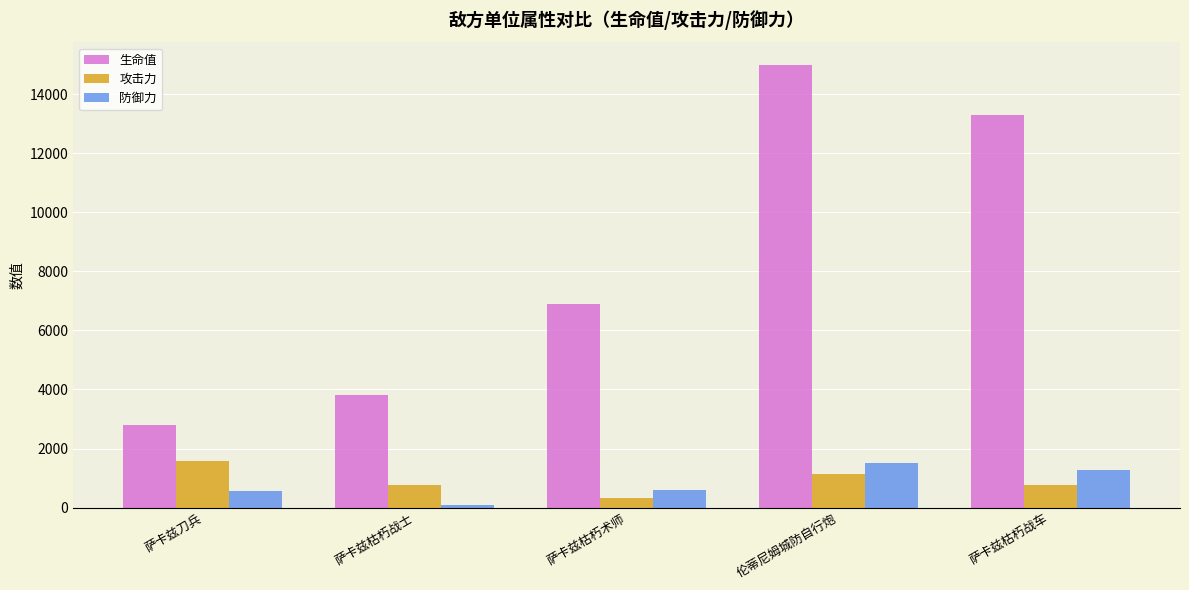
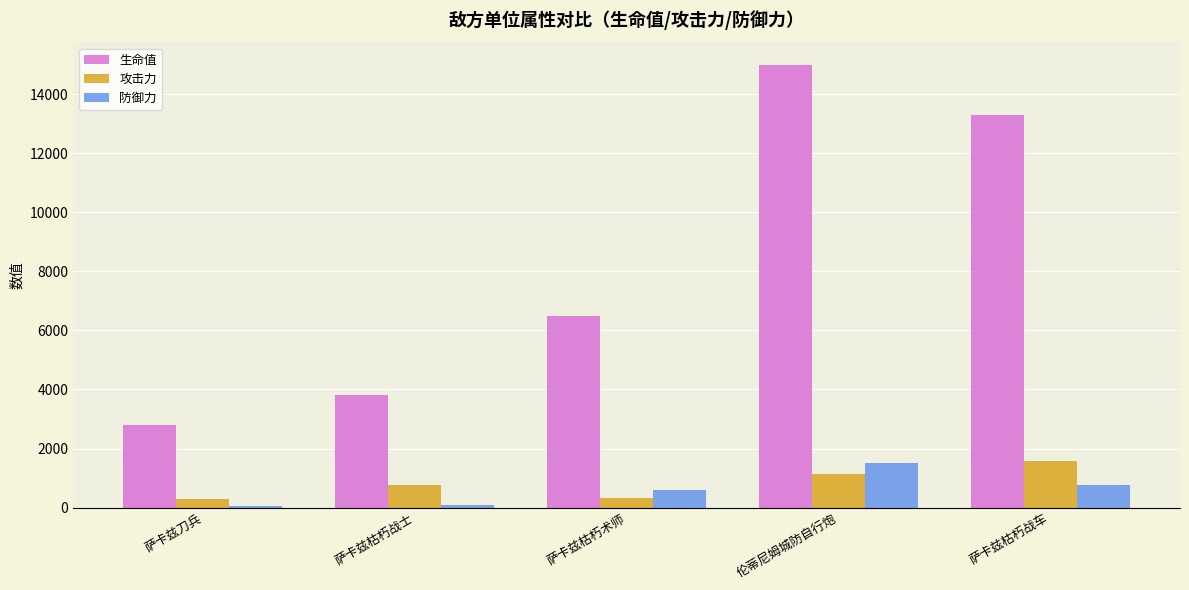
攻击力, 萨卡兹刀兵: 1600 -> 300
防御力, 萨卡兹刀兵: 600 -> 100
生命值, 萨卡兹枯朽术师: 6900 -> 6500
攻击力, 萨卡兹枯朽战车: 800 -> 1600
防御力, 萨卡兹枯朽战车: 1300 -> 800
